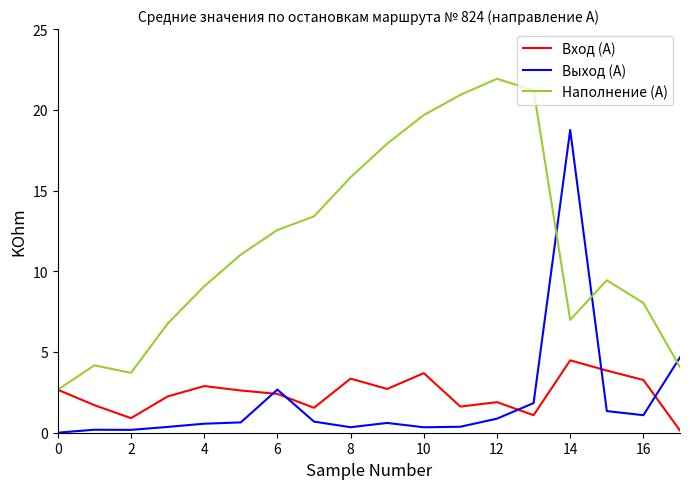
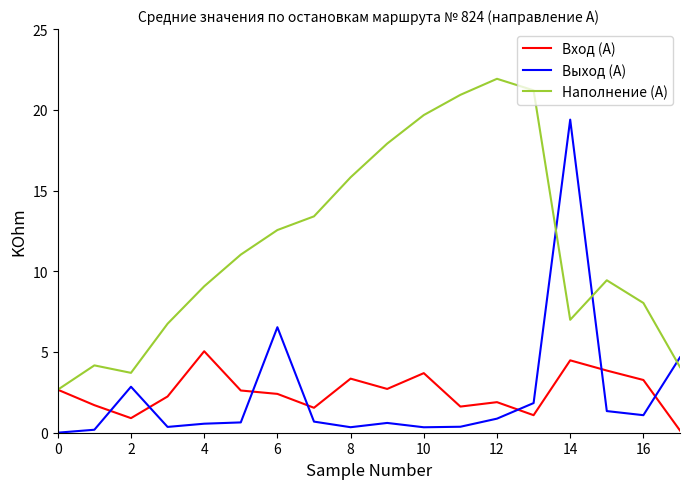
Выход (А), 2: 0.2 -> 2.8
Вход (А), 4: 2.9 -> 5.0
Выход (А), 6: 2.7 -> 6.5
Выход (А), 14: 18.8 -> 19.4
